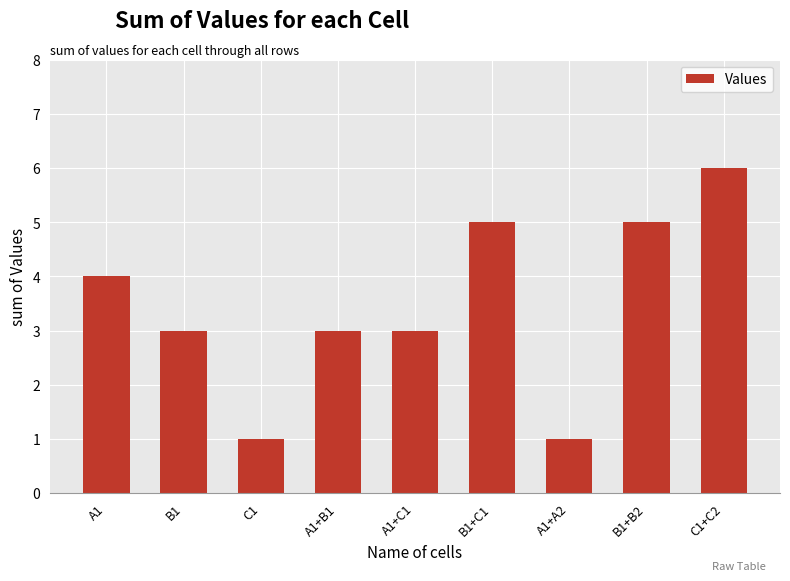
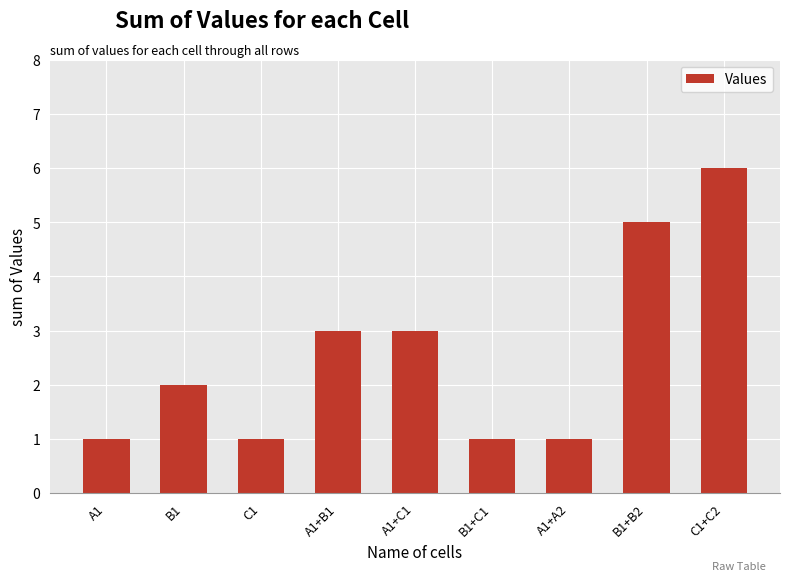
A1: 4 -> 1
B1: 3 -> 2
B1+C1: 5 -> 1
